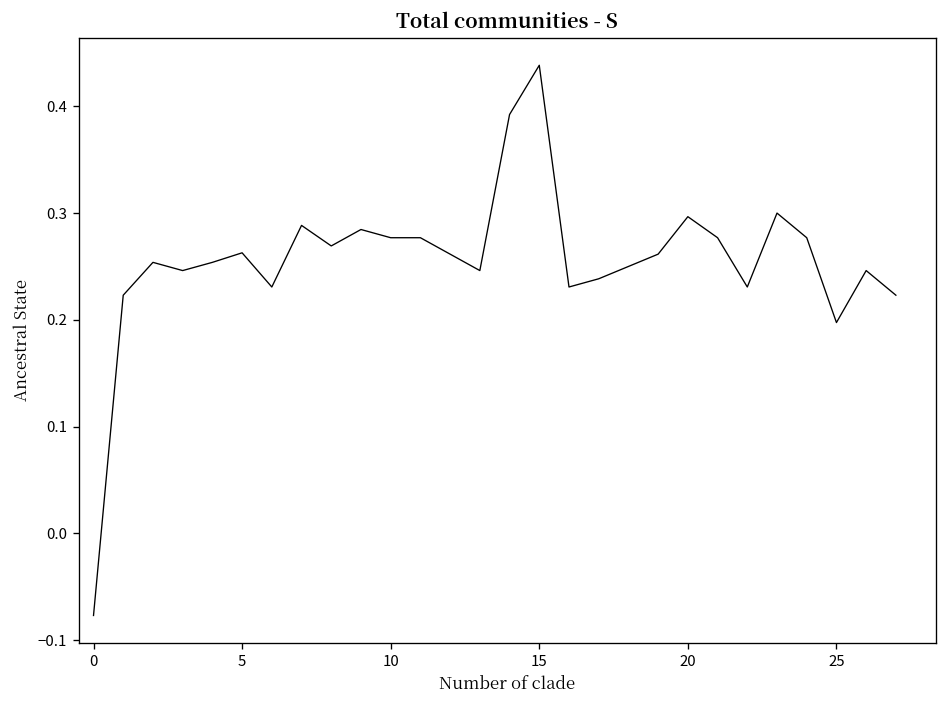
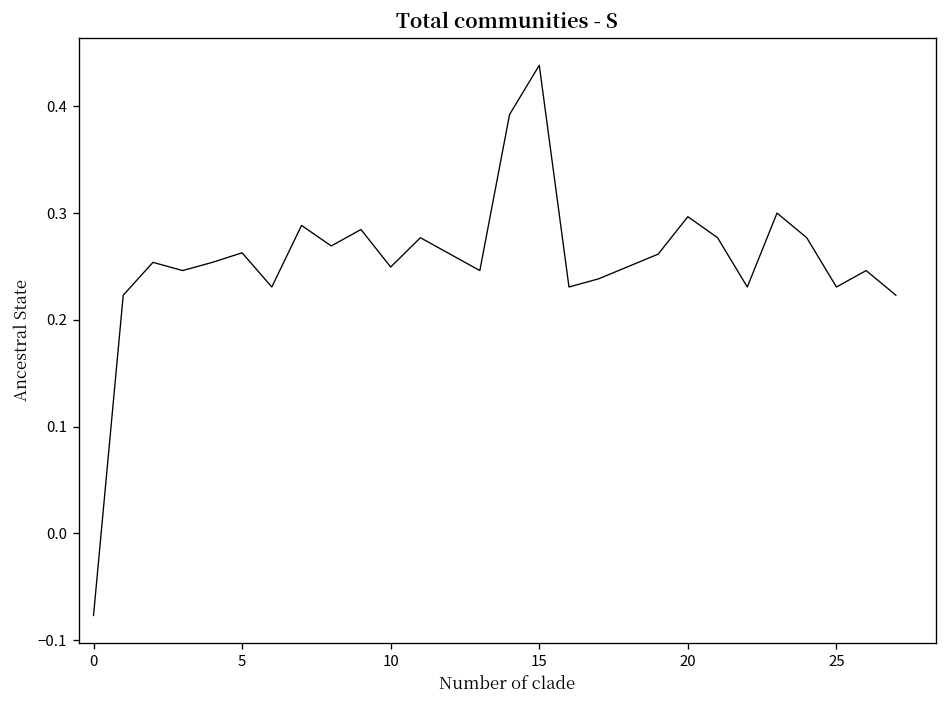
10: 0.28 -> 0.25
25: 0.20 -> 0.23
